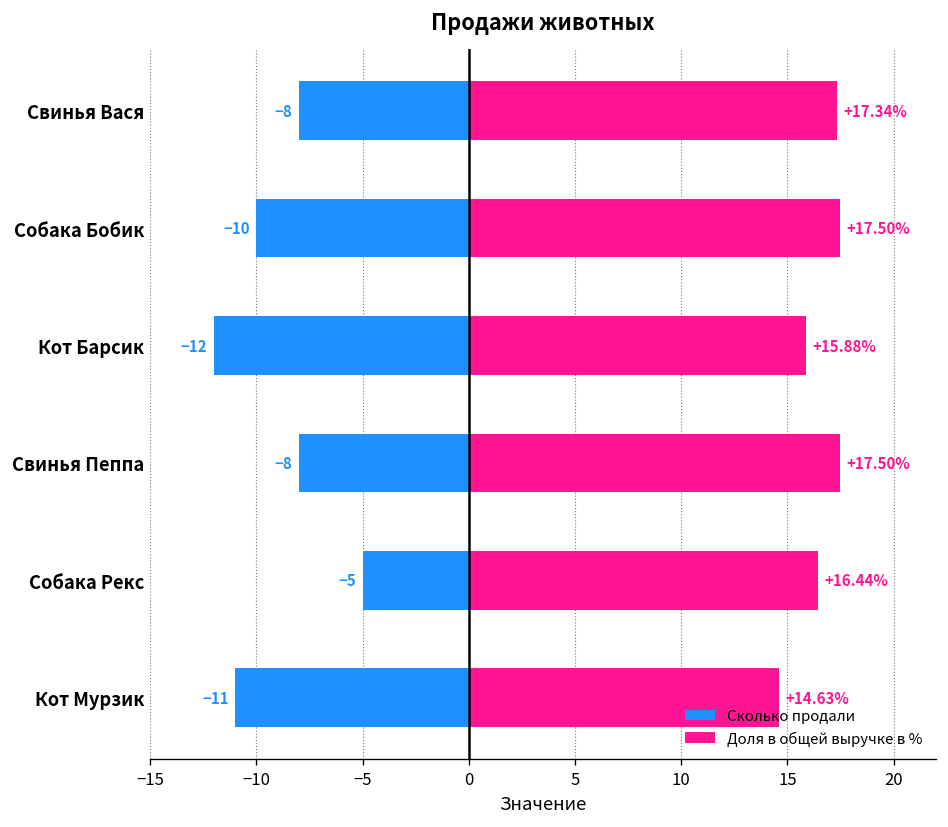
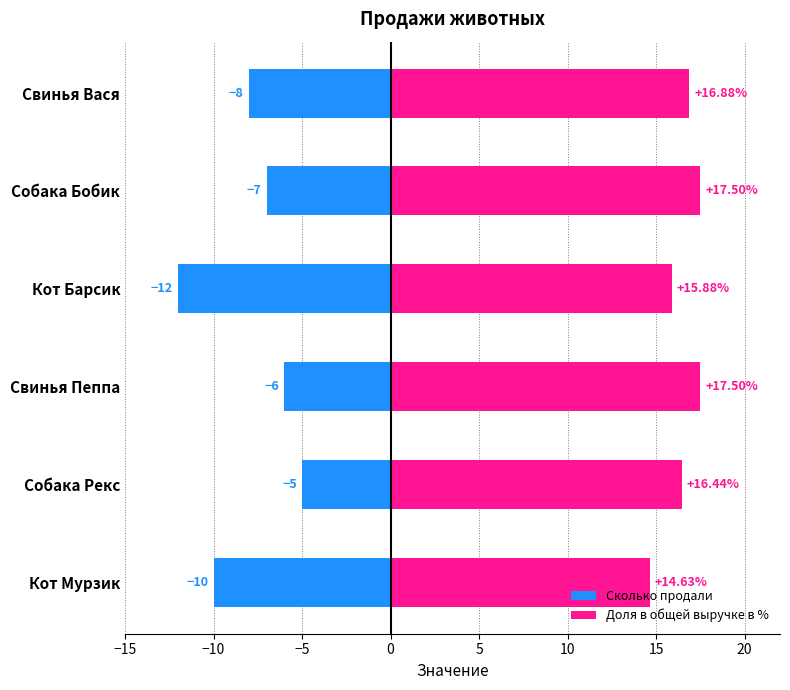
Доля в общей выручке в %, Свинья Вася: +17.34% -> +16.88%
Сколько продали, Собака Бобик: -10 -> -7
Сколько продали, Свинья Пеппа: -8 -> -6
Сколько продали, Кот Мурзик: -11 -> -10
